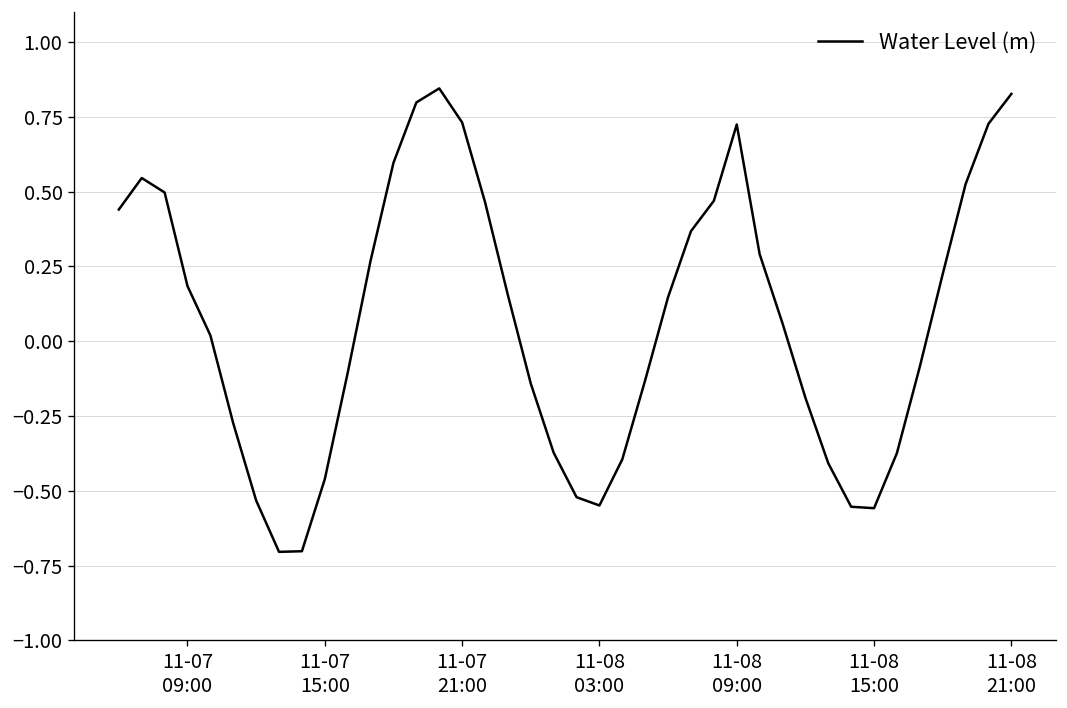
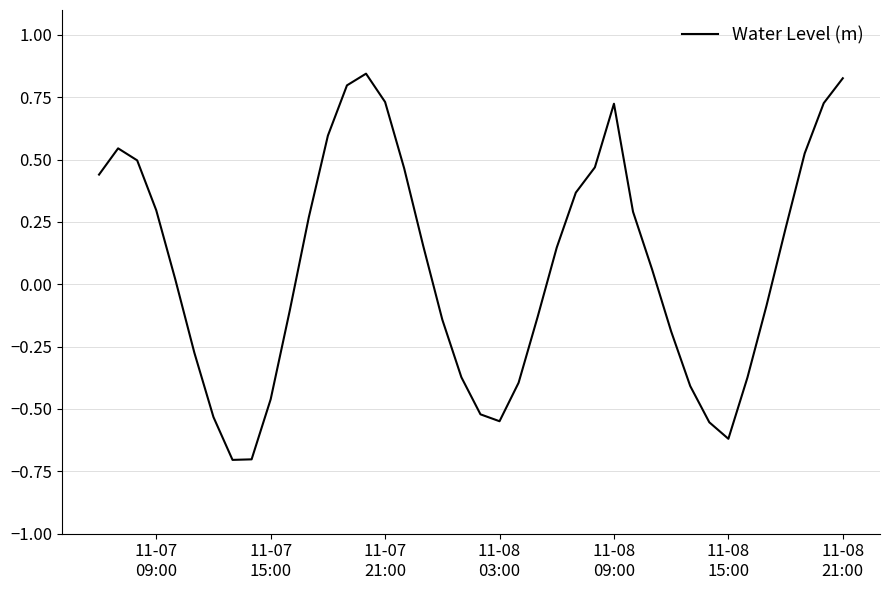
11-07 09:00: 0.18 -> 0.30
11-08 15:00: -0.56 -> -0.62
